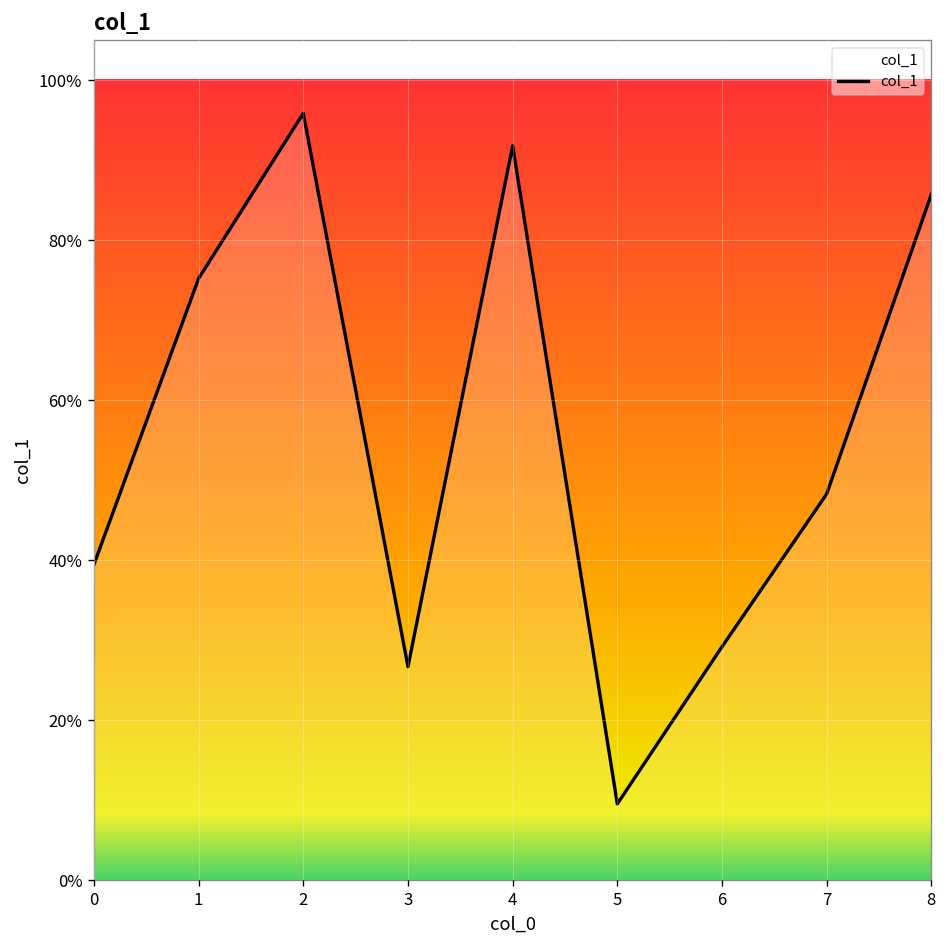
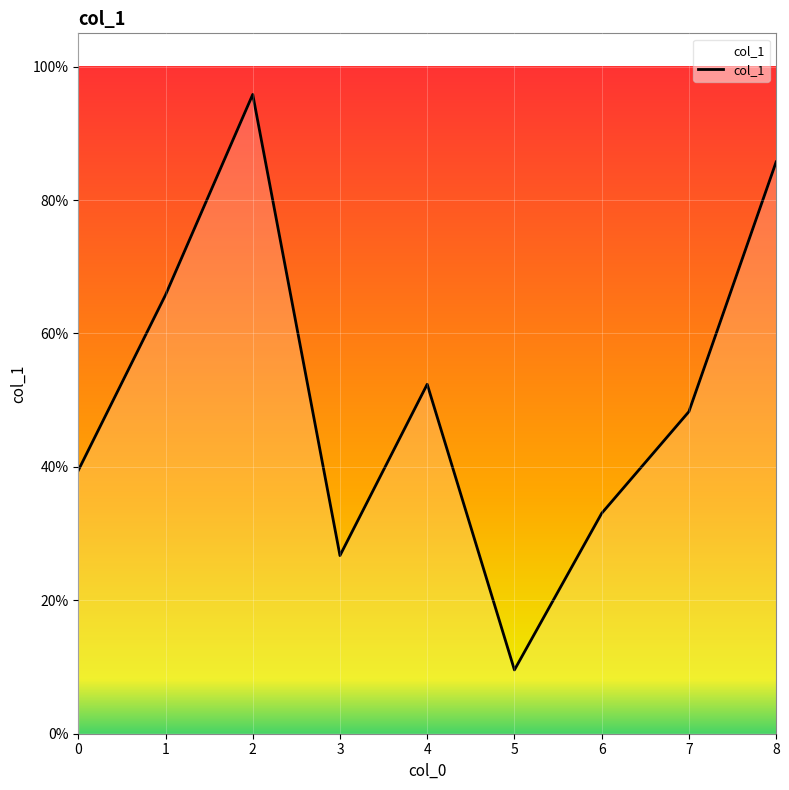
1: 75% -> 66%
4: 92% -> 52%
6: 29% -> 33%
